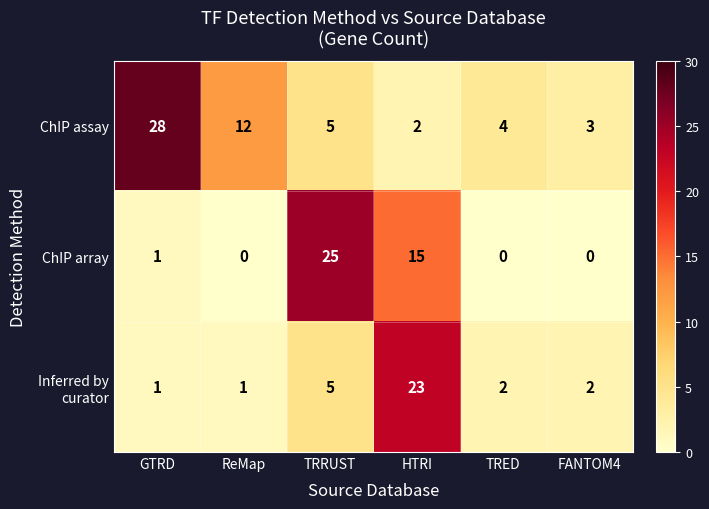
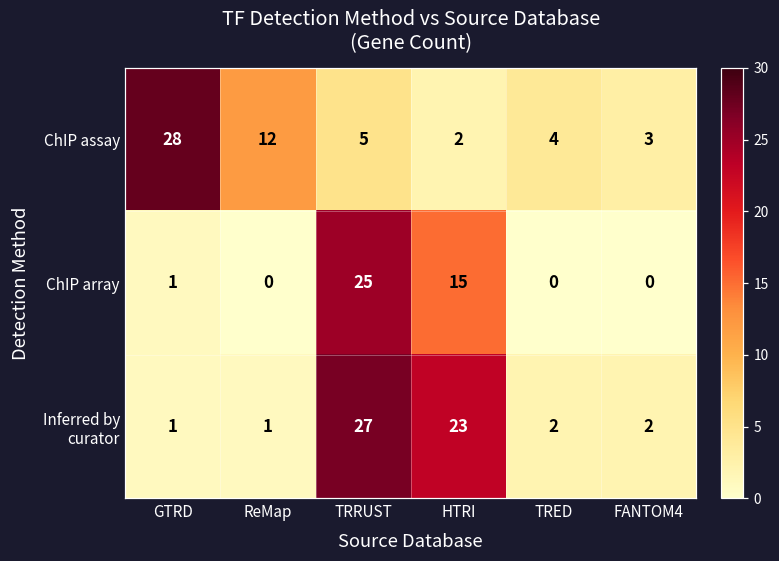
Inferred by curator, TRRUST: 5 -> 27
